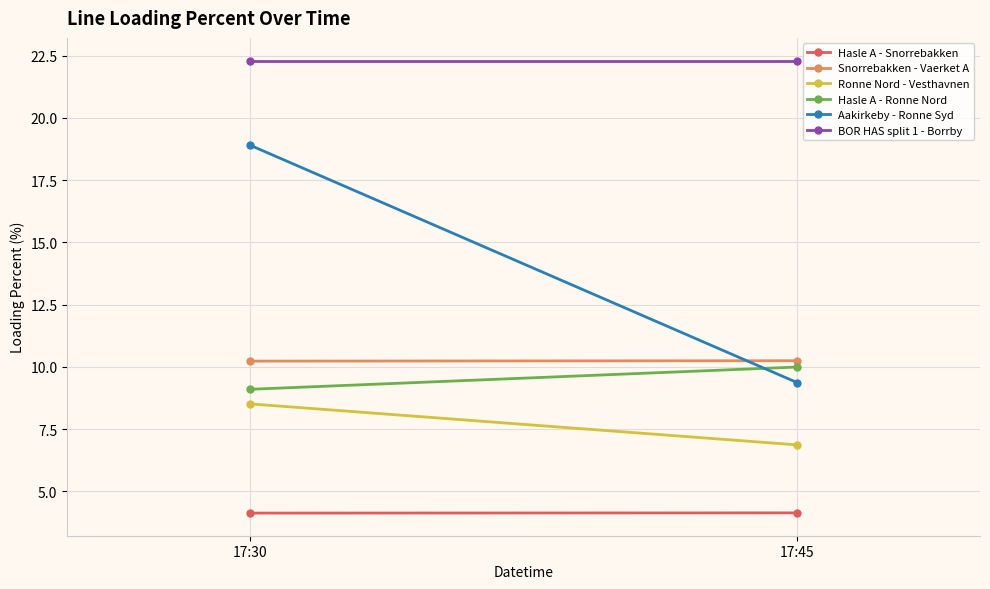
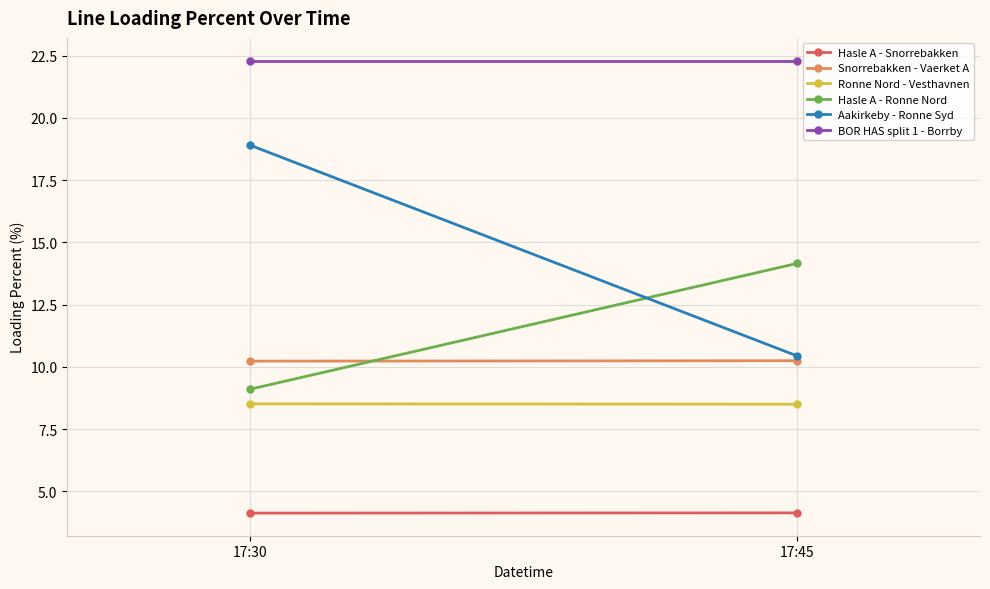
Ronne Nord - Vesthavnen, 17:45: 6.9 -> 8.5
Hasle A - Ronne Nord, 17:45: 10.0 -> 14.2
Aakirkeby - Ronne Syd, 17:45: 9.4 -> 10.4
